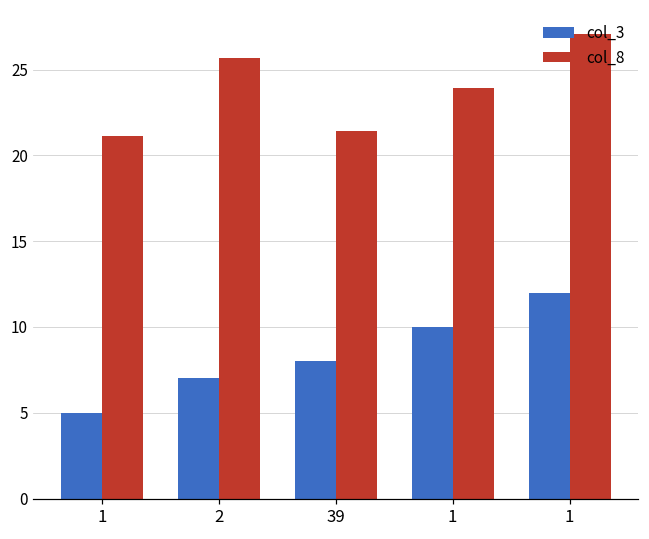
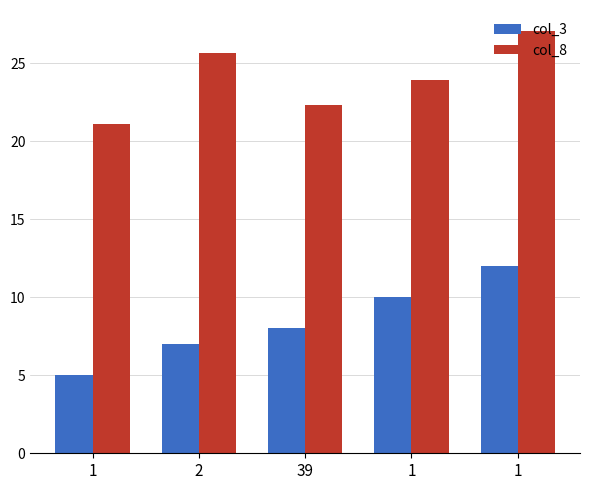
col_8, 39: 21.4 -> 22.3
